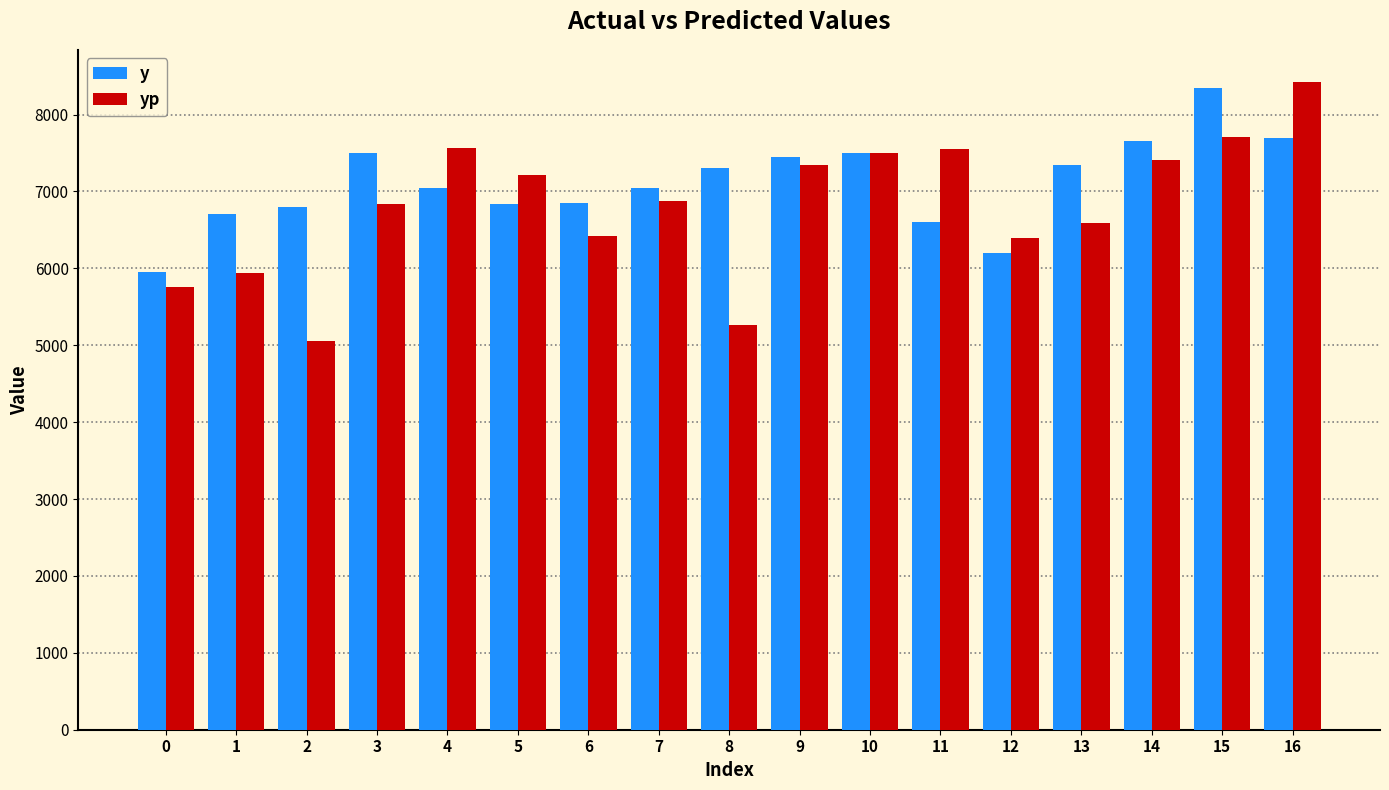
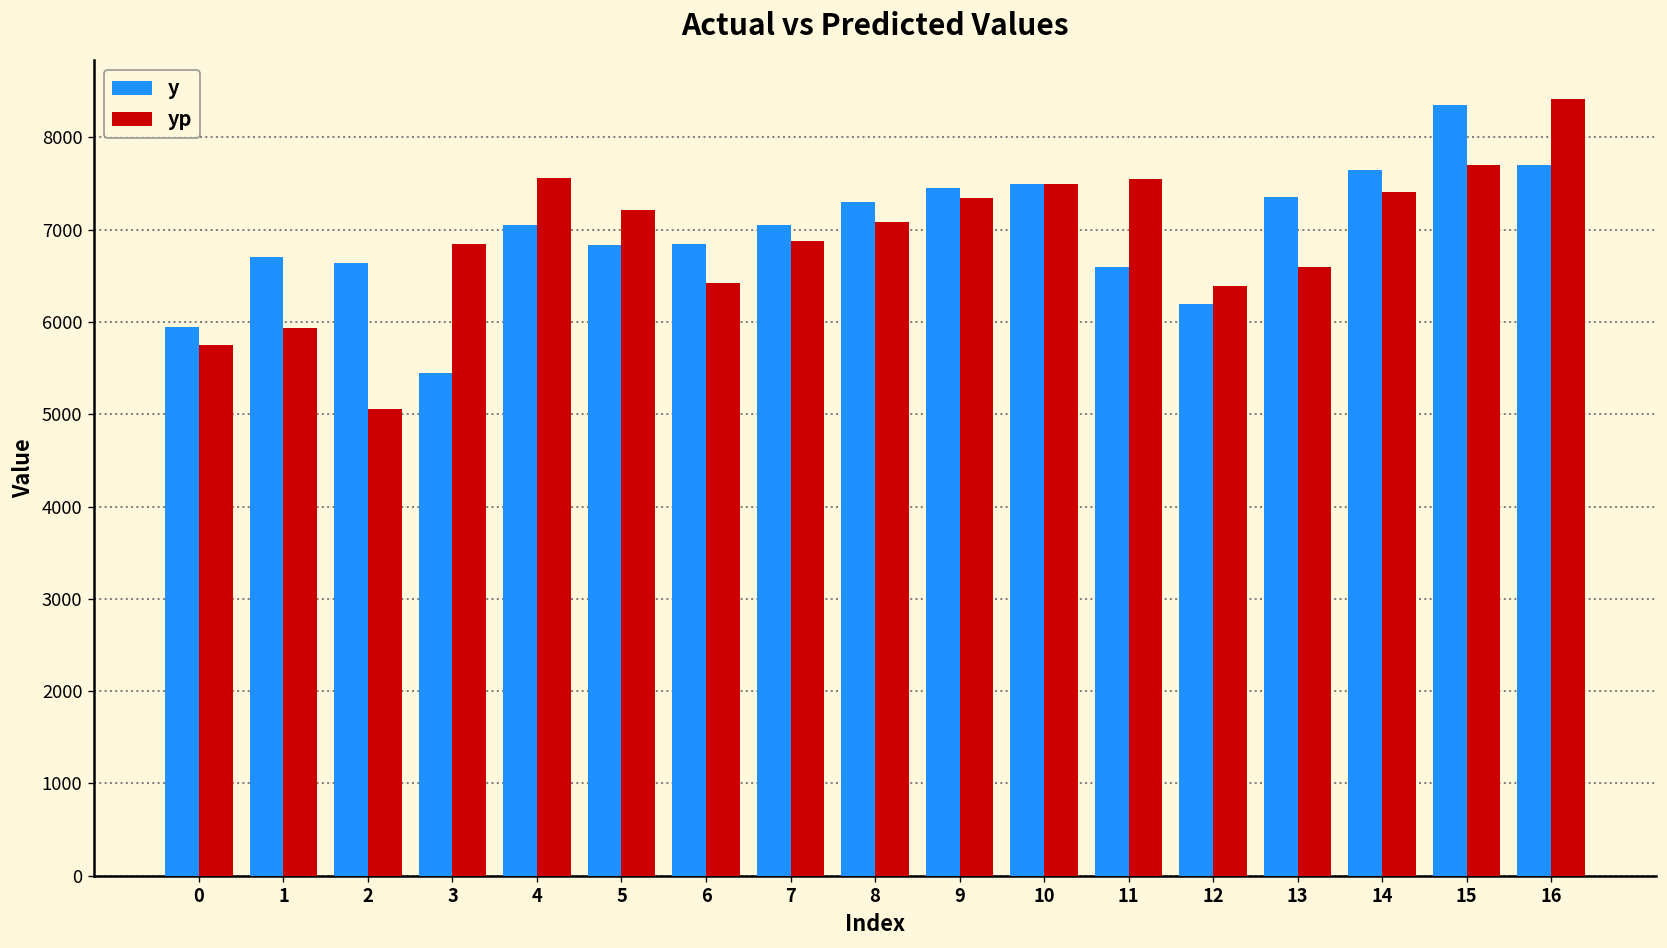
y, 2: 6800 -> 6600
y, 3: 7500 -> 5400
yp, 8: 5300 -> 7100
